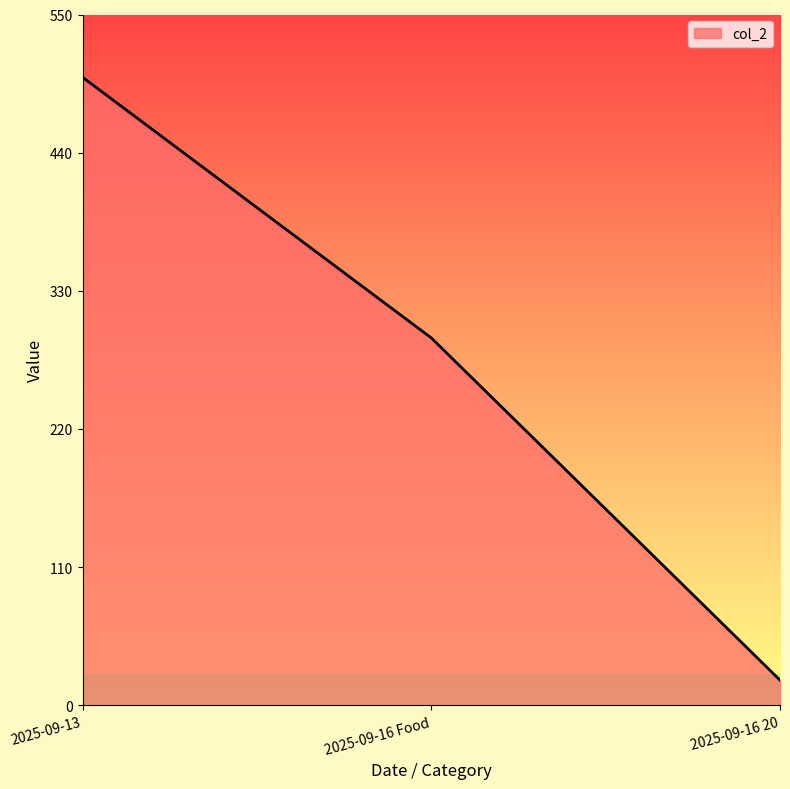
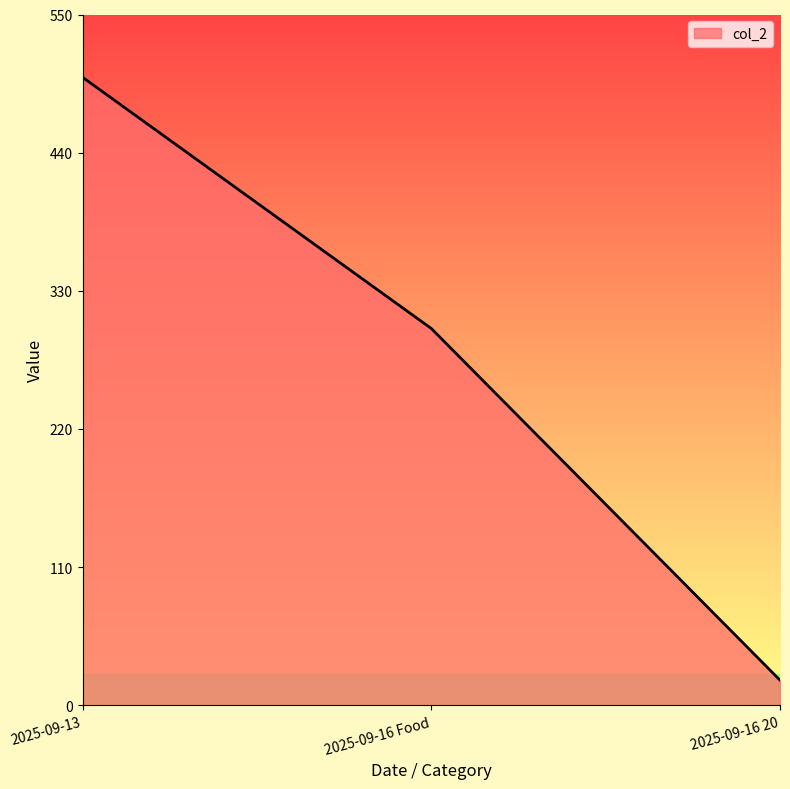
2025-09-16 Food: 293 -> 300
